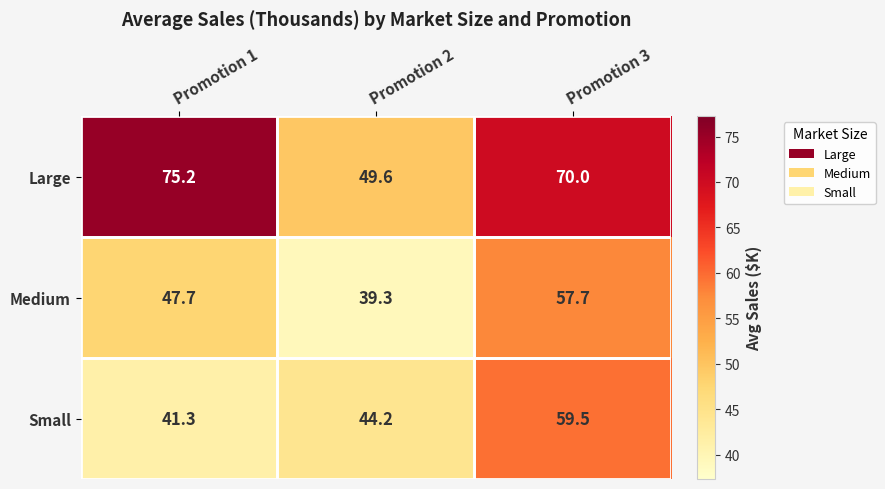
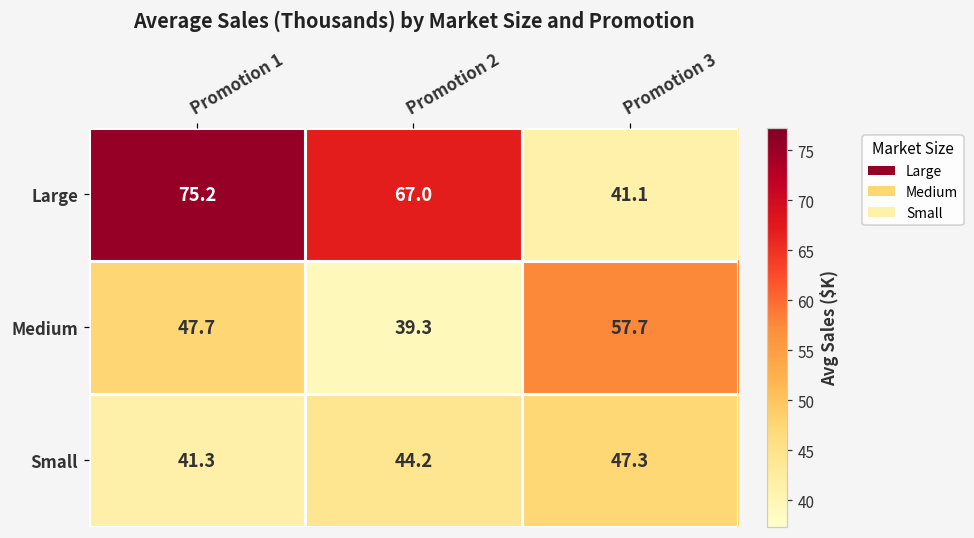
Large, Promotion 2: 49.6 -> 67.0
Large, Promotion 3: 70.0 -> 41.1
Small, Promotion 3: 59.5 -> 47.3
